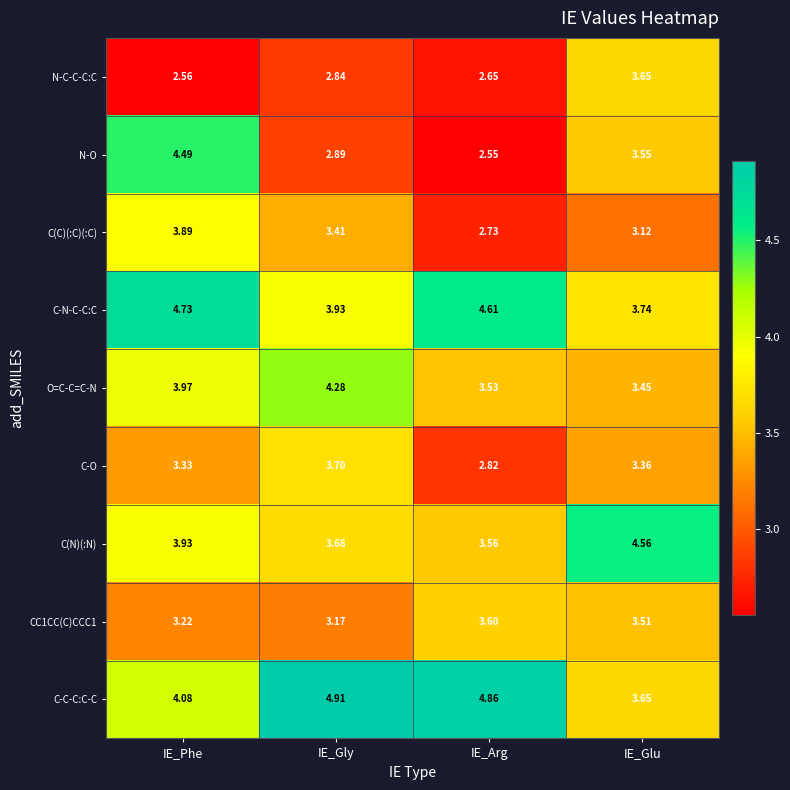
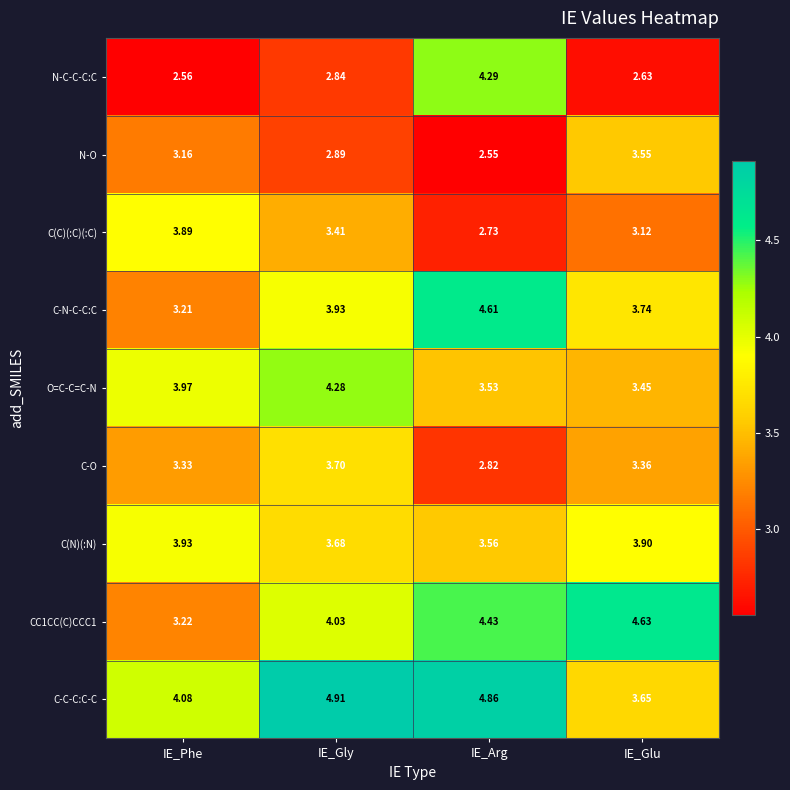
N-C-C-C:C, IE_Arg: 2.65 -> 4.29
N-C-C-C:C, IE_Glu: 3.65 -> 2.63
N-O, IE_Phe: 4.49 -> 3.16
C-N-C-C:C, IE_Phe: 4.73 -> 3.21
C(N)(:N), IE_Glu: 4.56 -> 3.90
CC1CC(C)CCC1, IE_Gly: 3.17 -> 4.03
CC1CC(C)CCC1, IE_Arg: 3.60 -> 4.43
CC1CC(C)CCC1, IE_Glu: 3.51 -> 4.63
